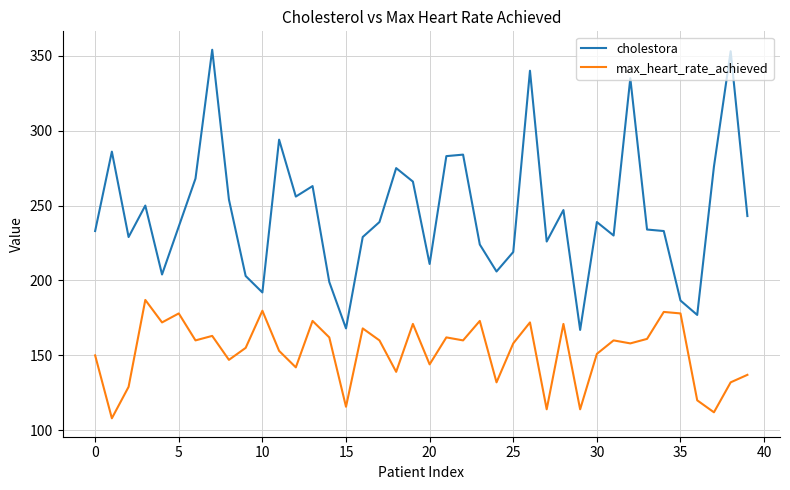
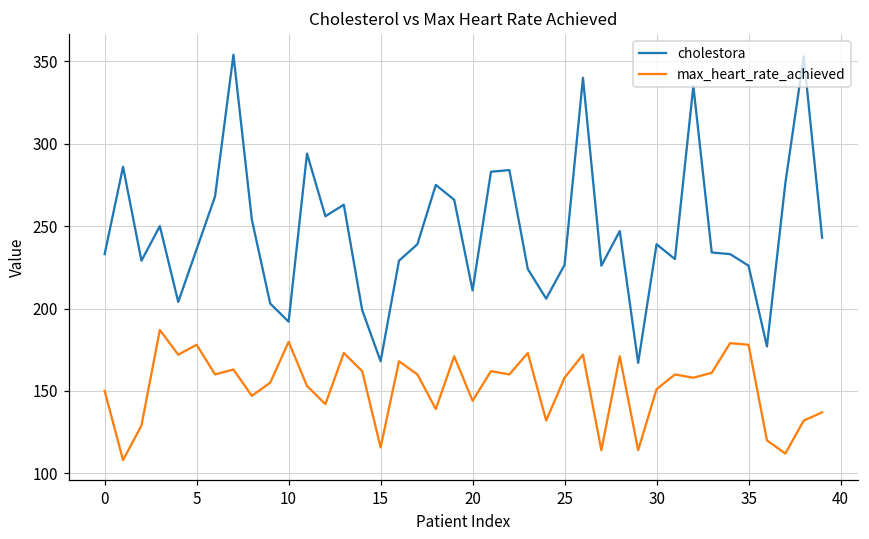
cholestora, 25: 219 -> 227
cholestora, 35: 187 -> 226
